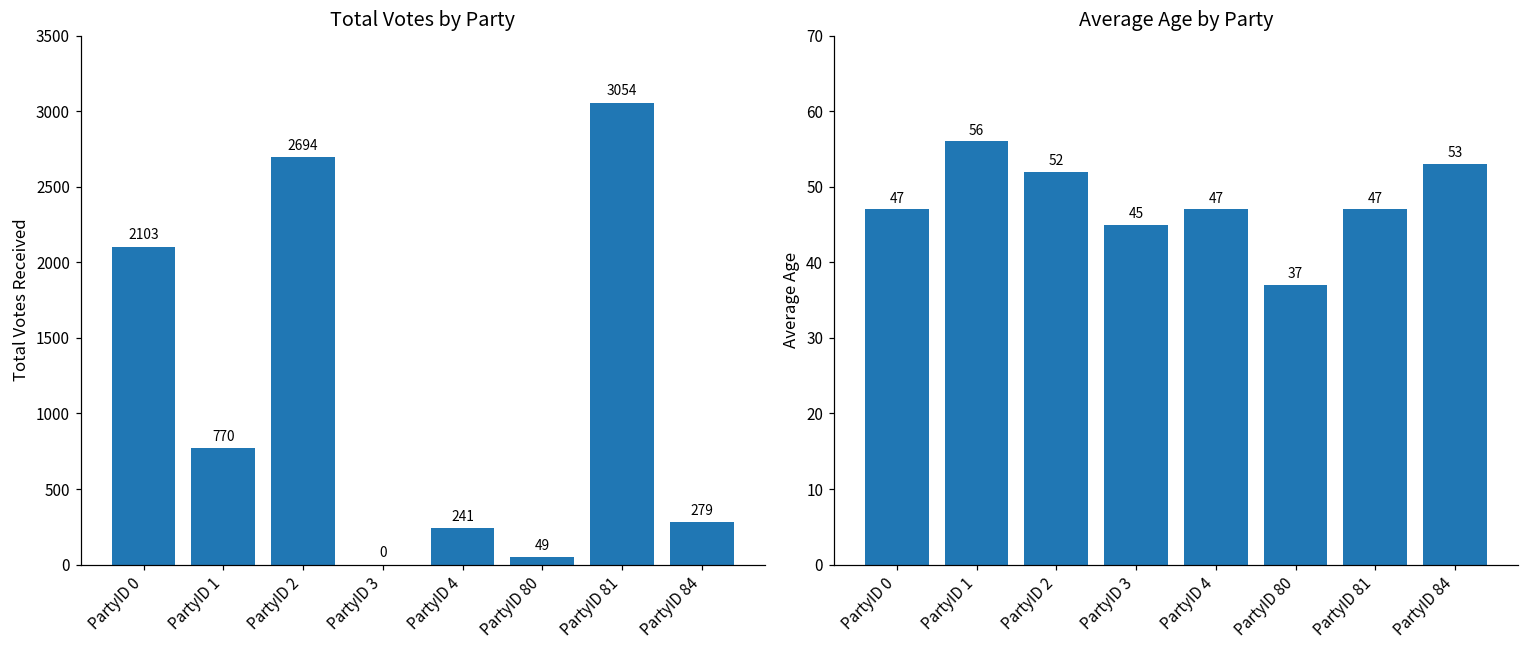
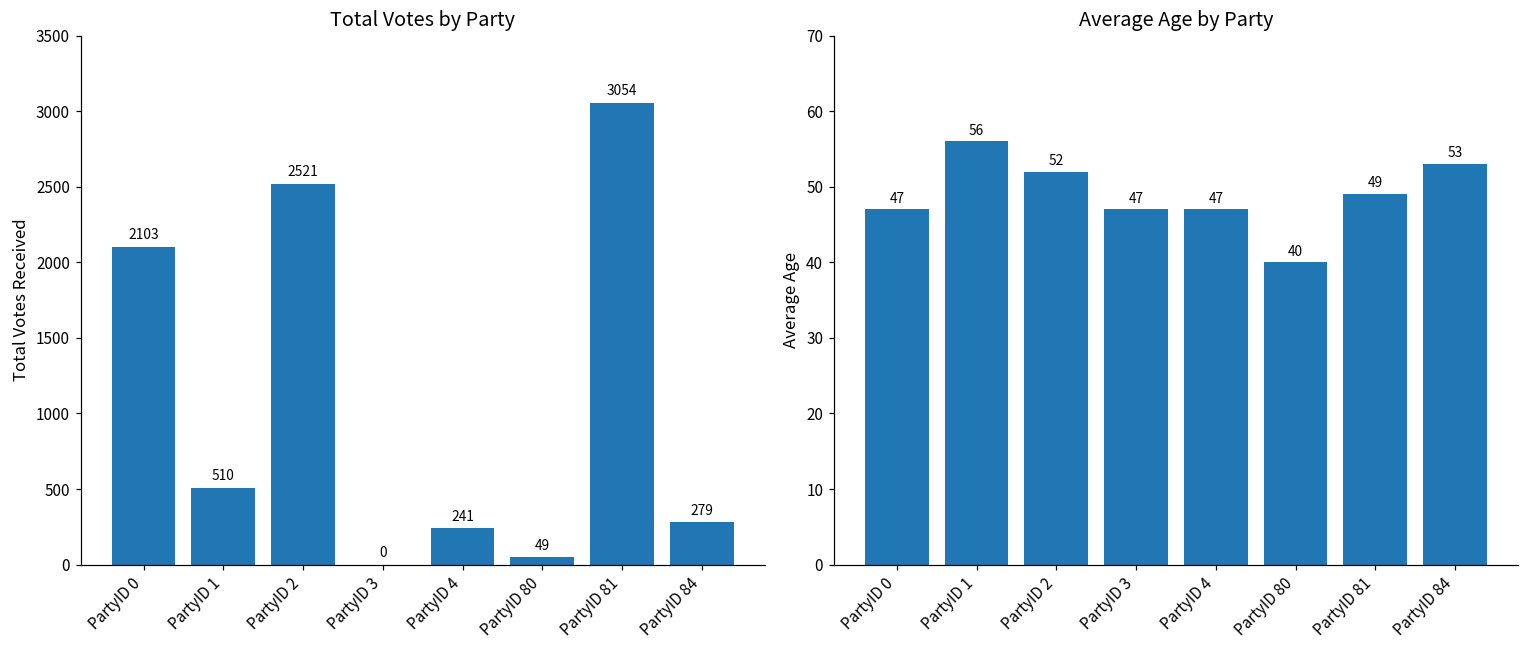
Total Votes by Party, PartyID 1: 770 -> 510
Total Votes by Party, PartyID 2: 2694 -> 2521
Average Age by Party, PartyID 3: 45 -> 47
Average Age by Party, PartyID 80: 37 -> 40
Average Age by Party, PartyID 81: 47 -> 49
